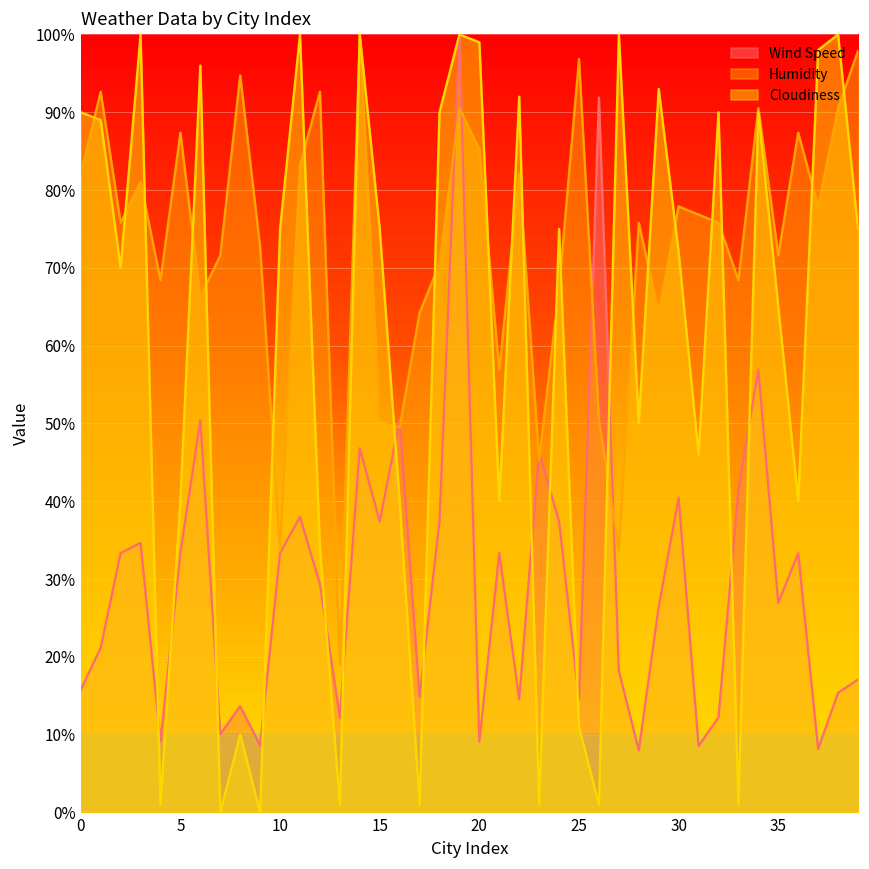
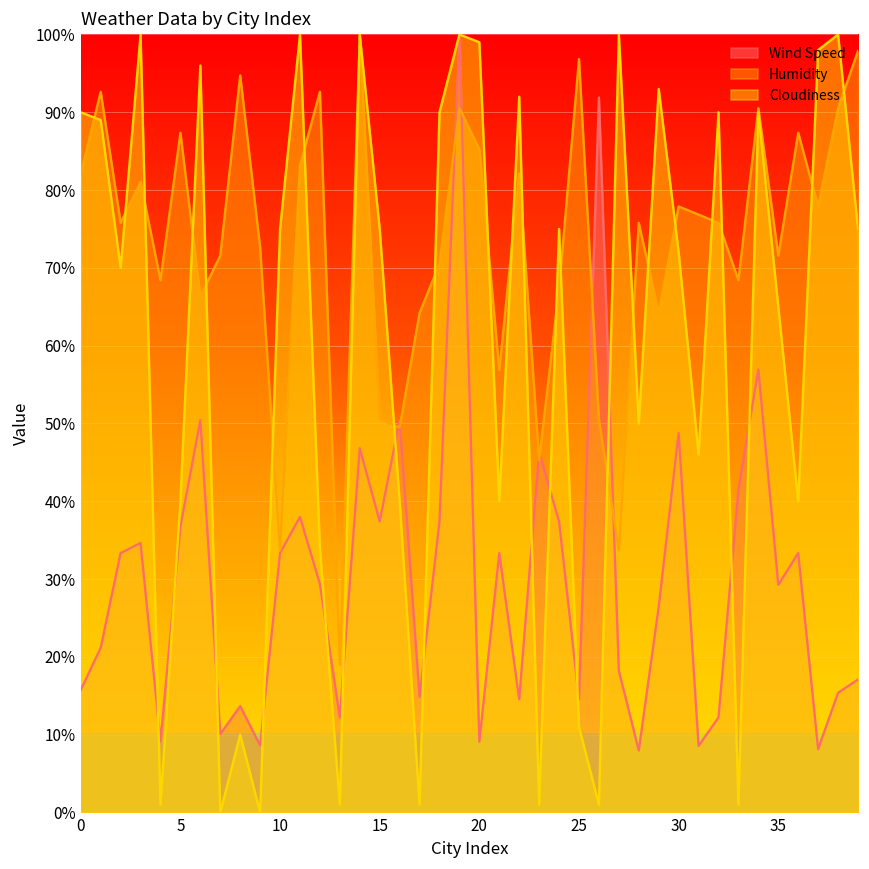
Wind Speed, 5: 33% -> 37%
Wind Speed, 30: 40% -> 49%
Wind Speed, 35: 27% -> 29%
